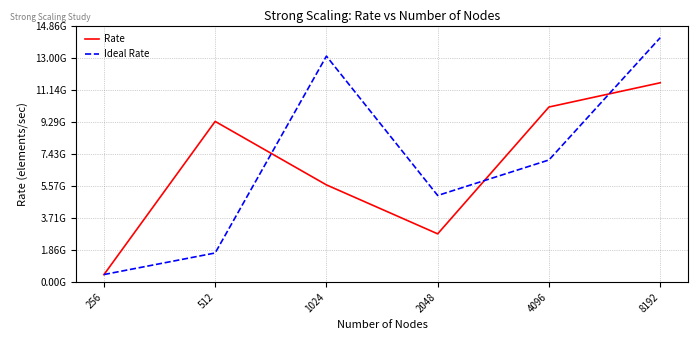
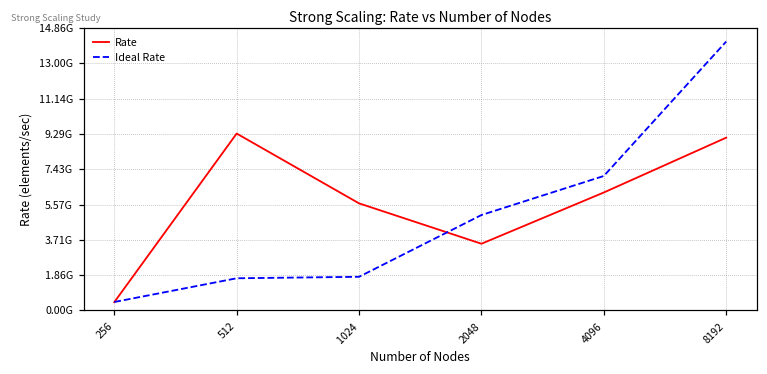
Ideal Rate, 1024: 13100000000 -> 1800000000
Rate, 2048: 2800000000 -> 3500000000
Rate, 4096: 10100000000 -> 6200000000
Rate, 8192: 11500000000 -> 9100000000
